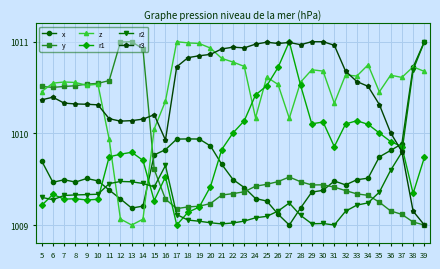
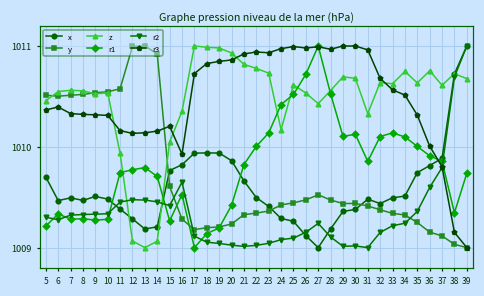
z, 27: 1010.2 -> 1010.4
z, 35: 1010.5 -> 1010.6
z, 36: 1010.6 -> 1010.8
